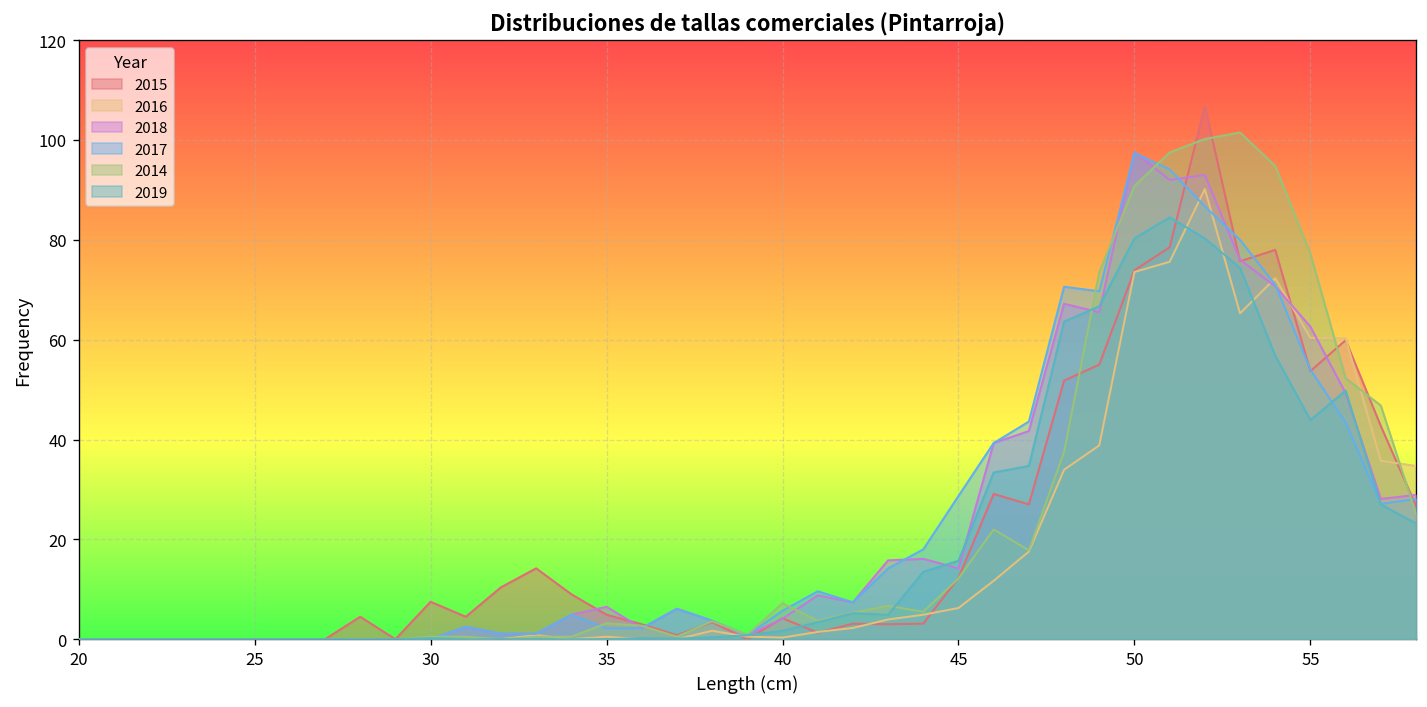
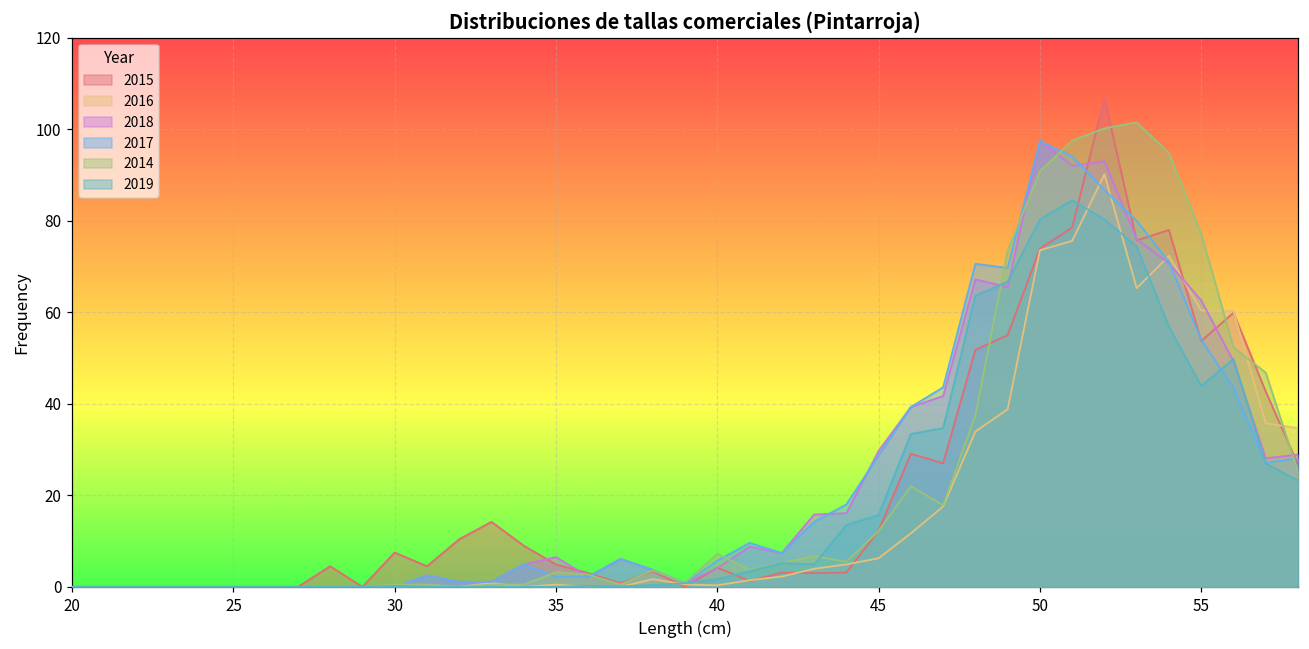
2018, 45: 14 -> 30
